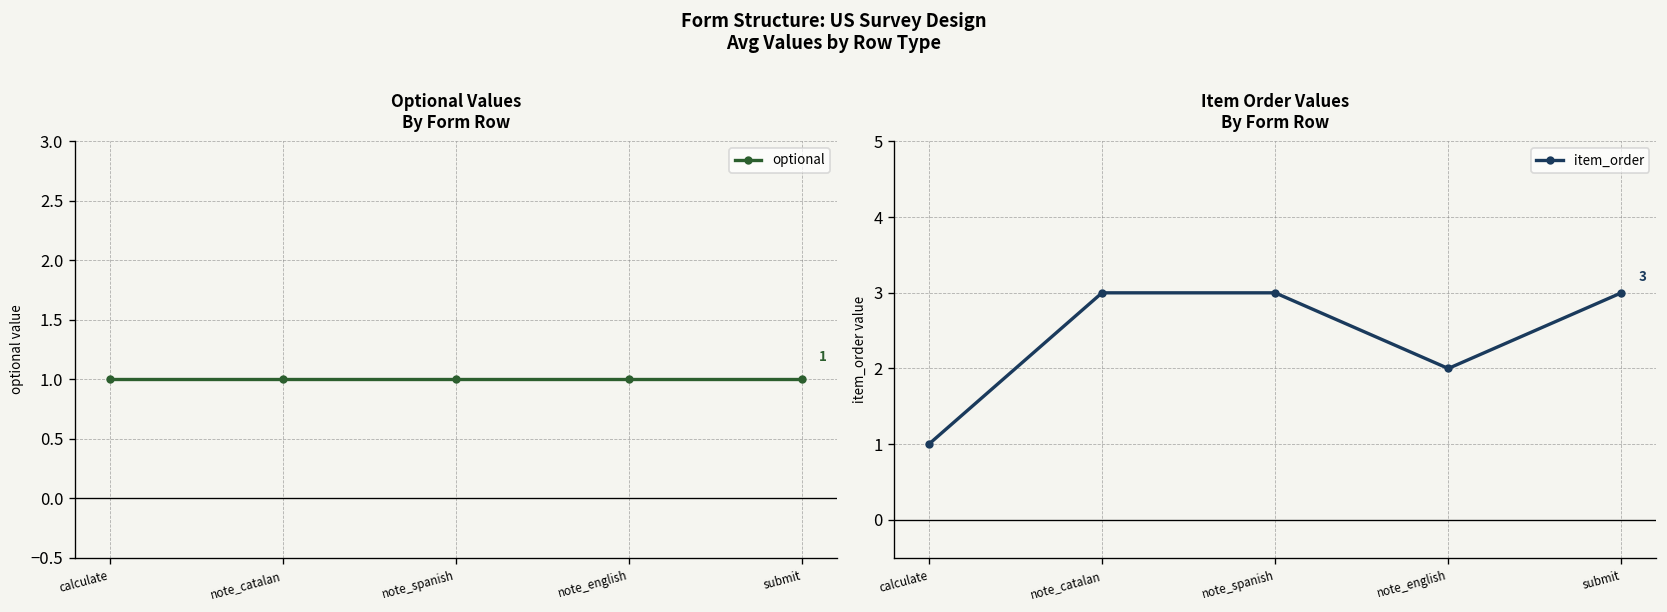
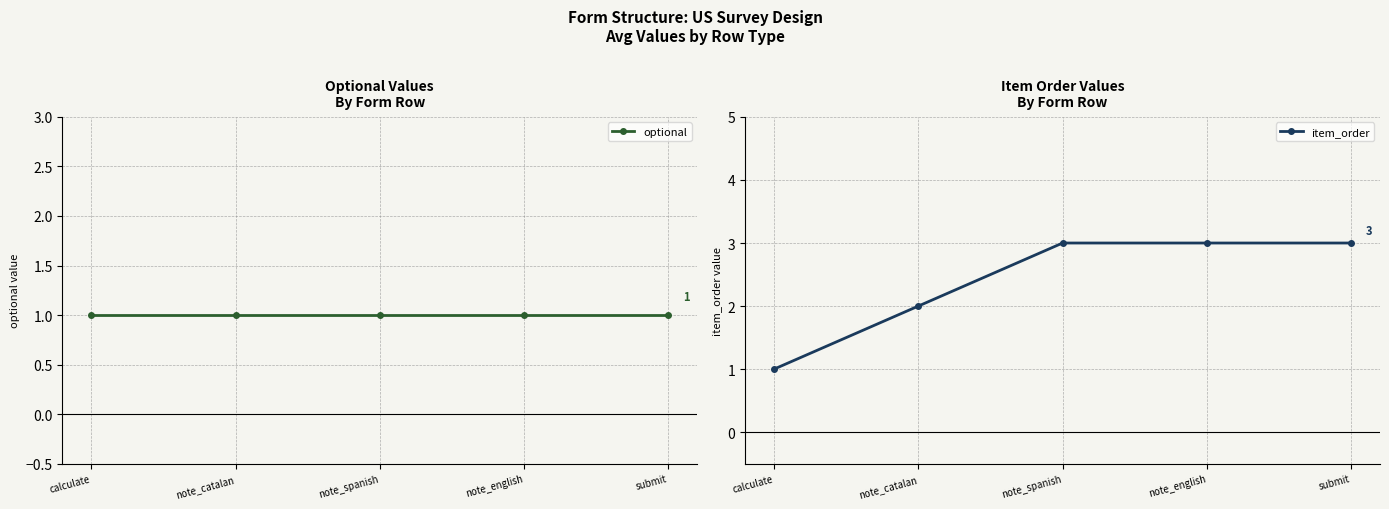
Item Order Values By Form Row, note_catalan: 3 -> 2
Item Order Values By Form Row, note_english: 2 -> 3
